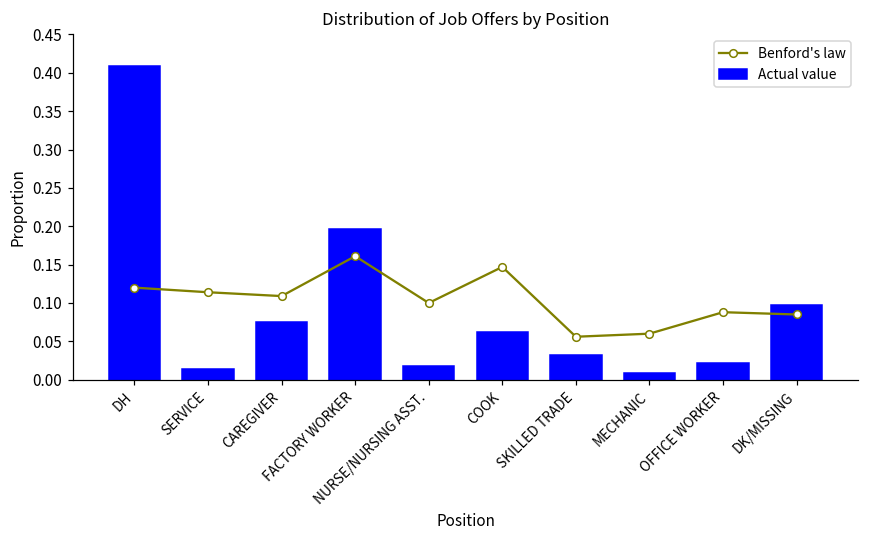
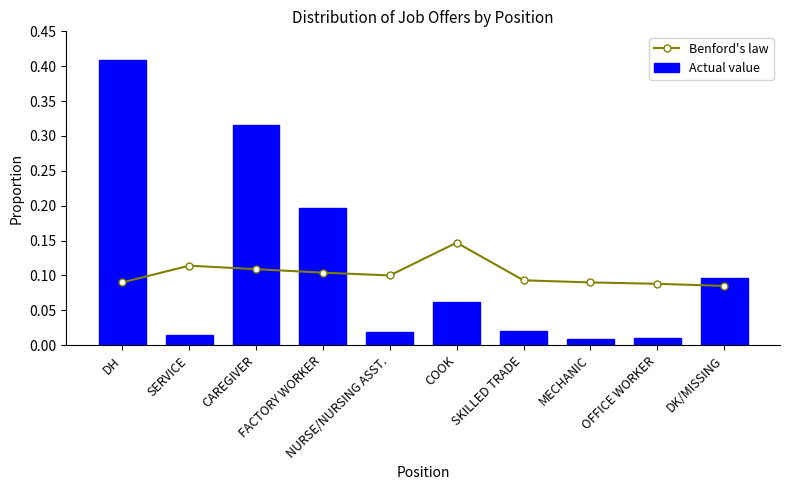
Benford's law, DH: 0.12 -> 0.09
Actual value, CAREGIVER: 0.08 -> 0.32
Benford's law, FACTORY WORKER: 0.16 -> 0.10
Benford's law, SKILLED TRADE: 0.06 -> 0.09
Actual value, SKILLED TRADE: 0.03 -> 0.02
Benford's law, MECHANIC: 0.06 -> 0.09
Actual value, OFFICE WORKER: 0.02 -> 0.01
